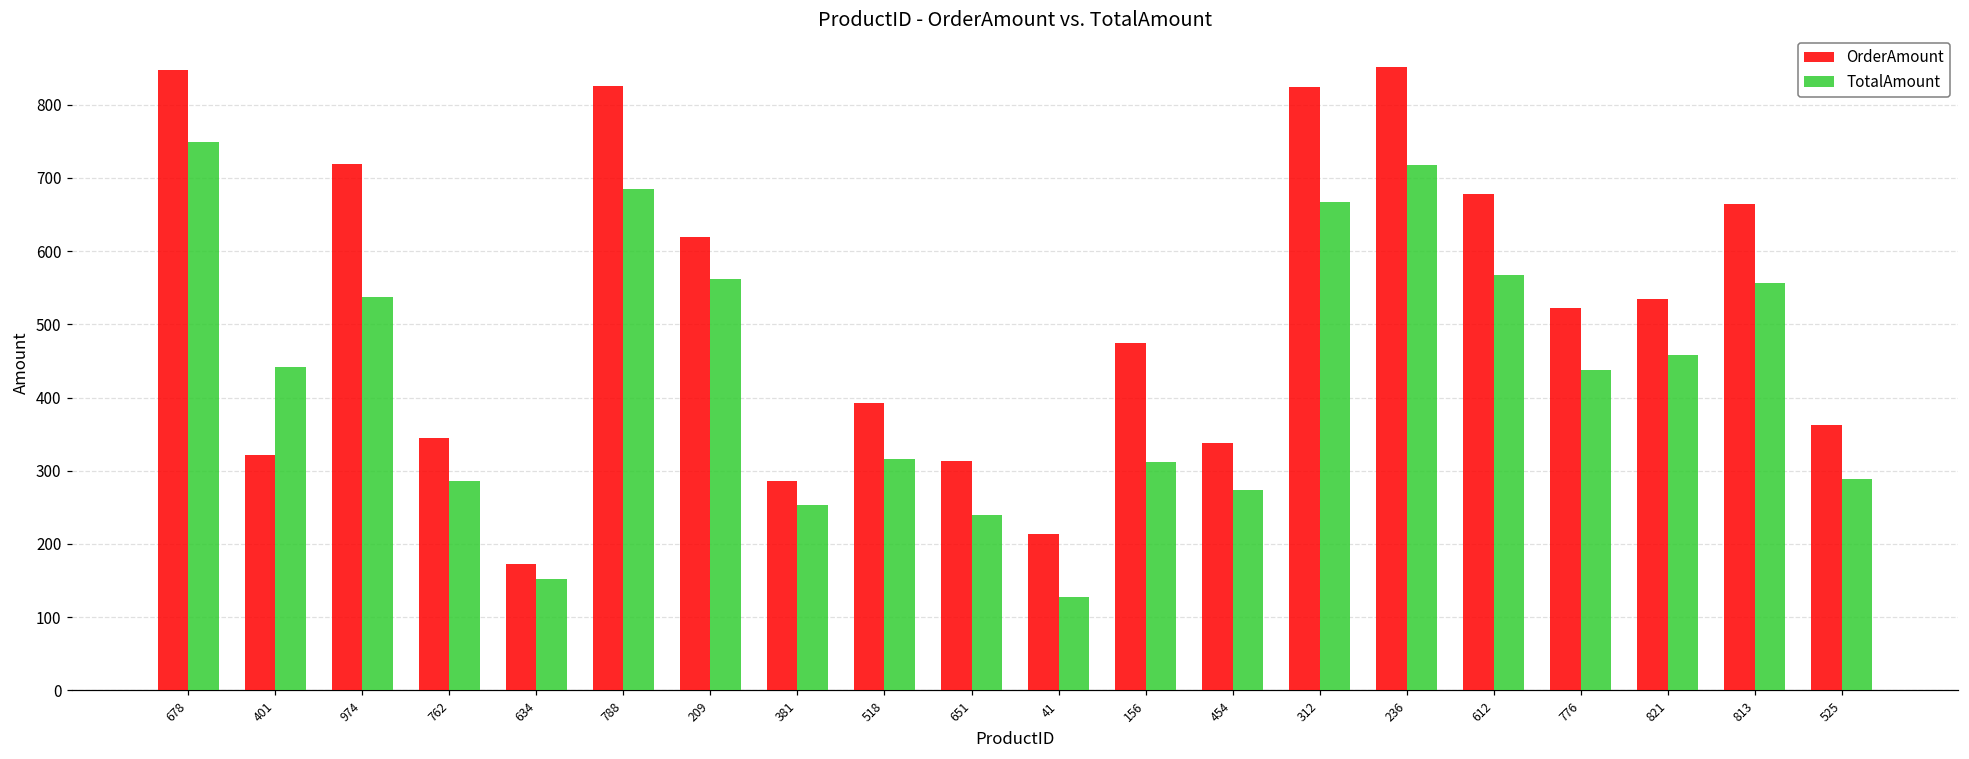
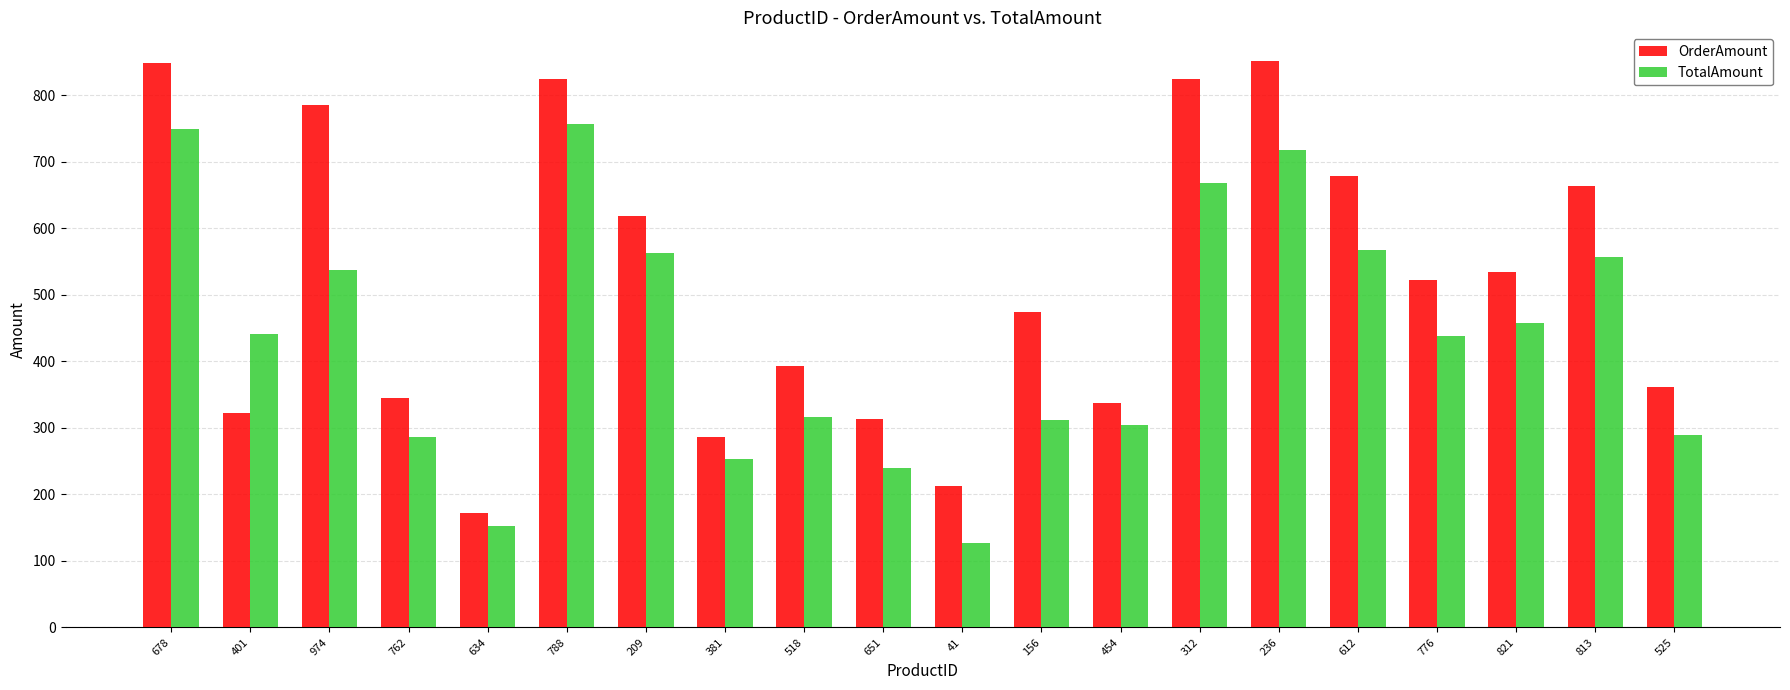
OrderAmount, 974: 720 -> 790
TotalAmount, 788: 680 -> 760
TotalAmount, 454: 270 -> 300
